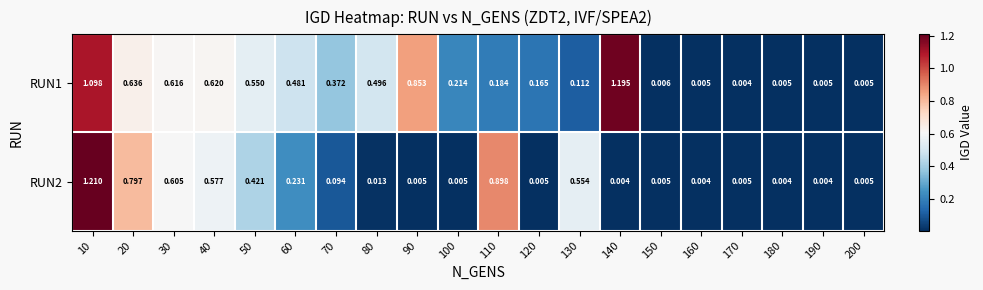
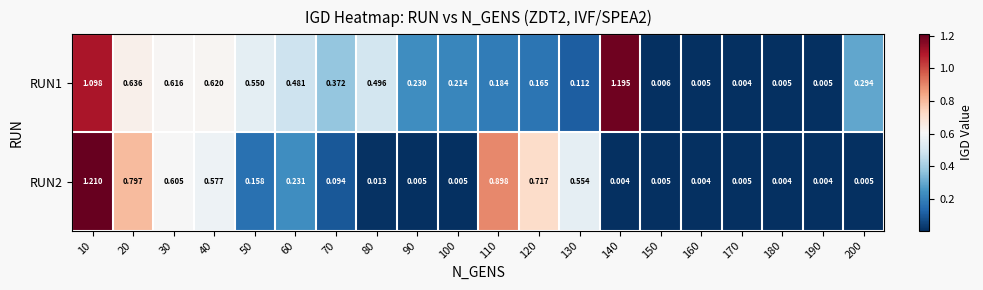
RUN1, 90: 0.853 -> 0.230
RUN1, 200: 0.005 -> 0.294
RUN2, 50: 0.421 -> 0.158
RUN2, 120: 0.005 -> 0.717
